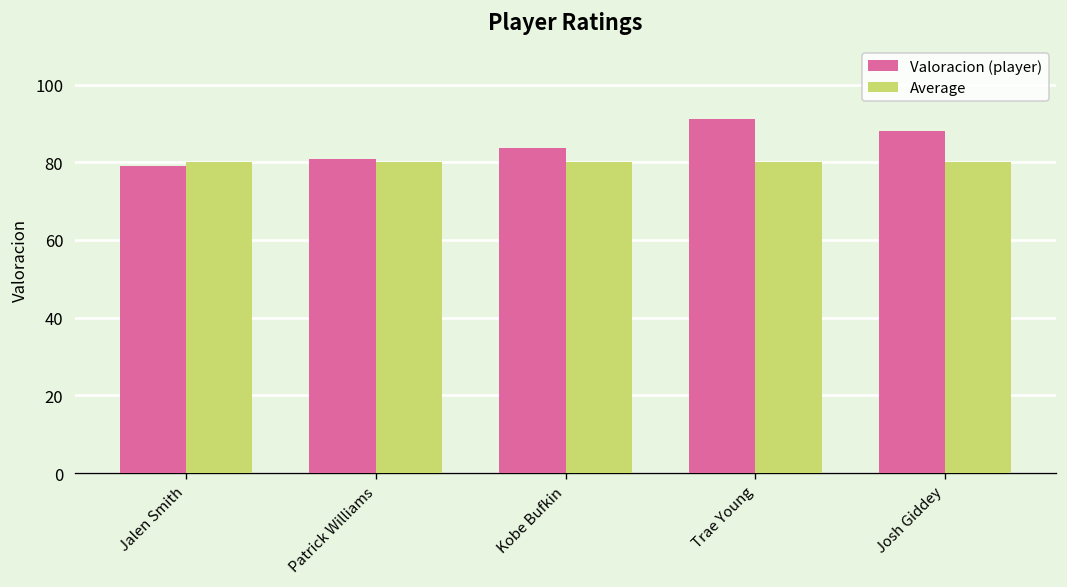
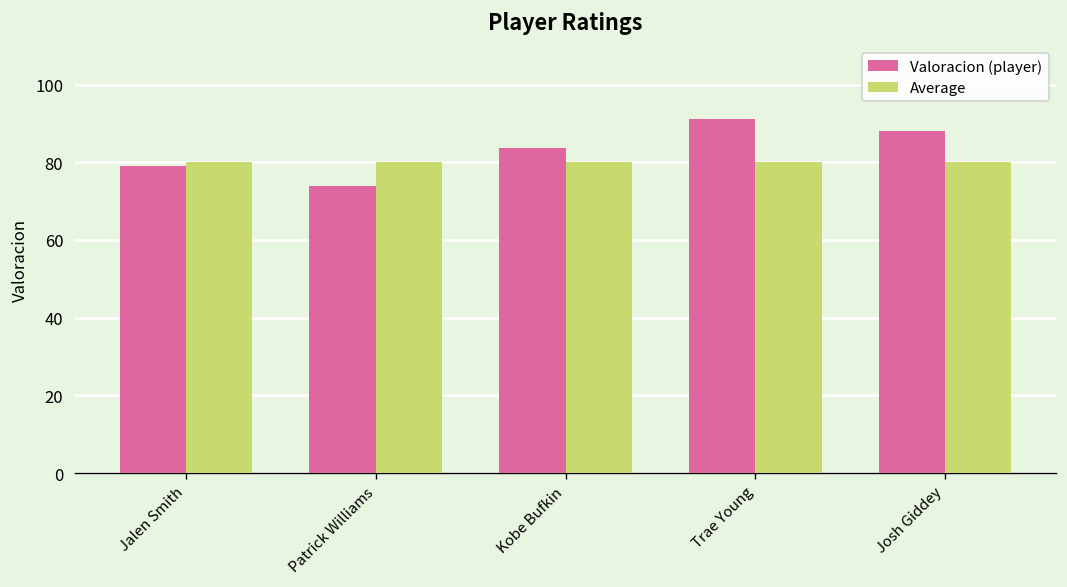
Valoracion (player), Patrick Williams: 81 -> 74
